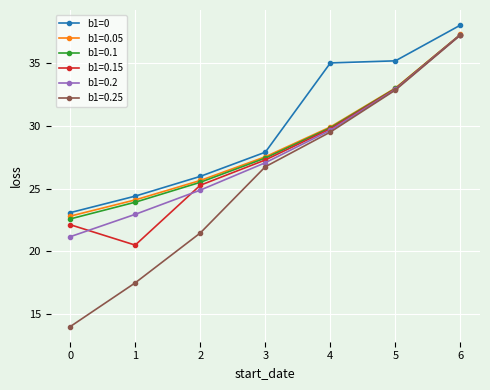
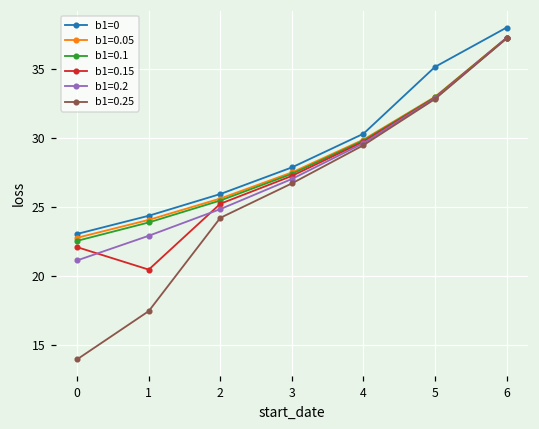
b1=0.25, 2: 21.5 -> 24.2
b1=0, 4: 35.0 -> 30.3
